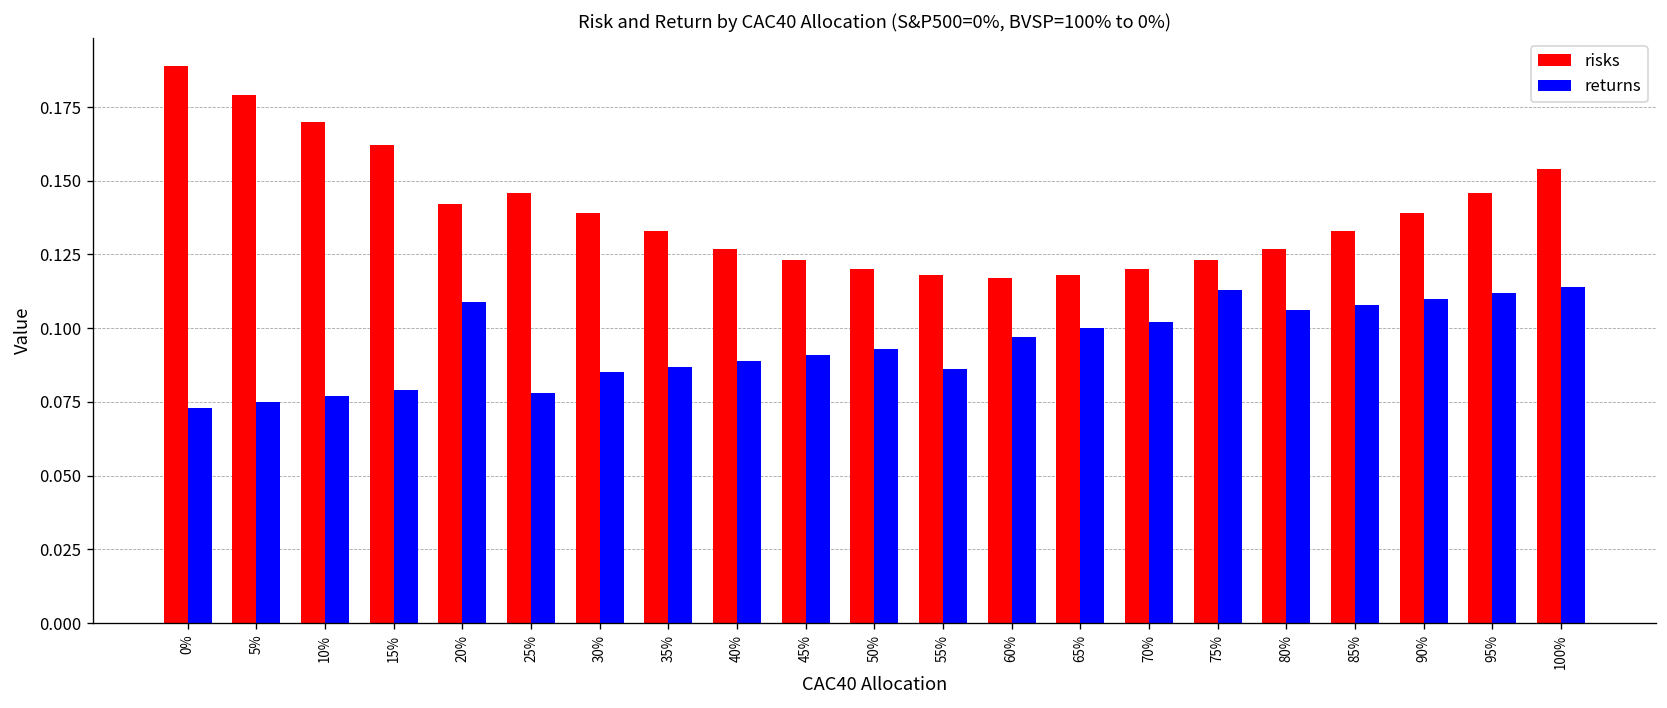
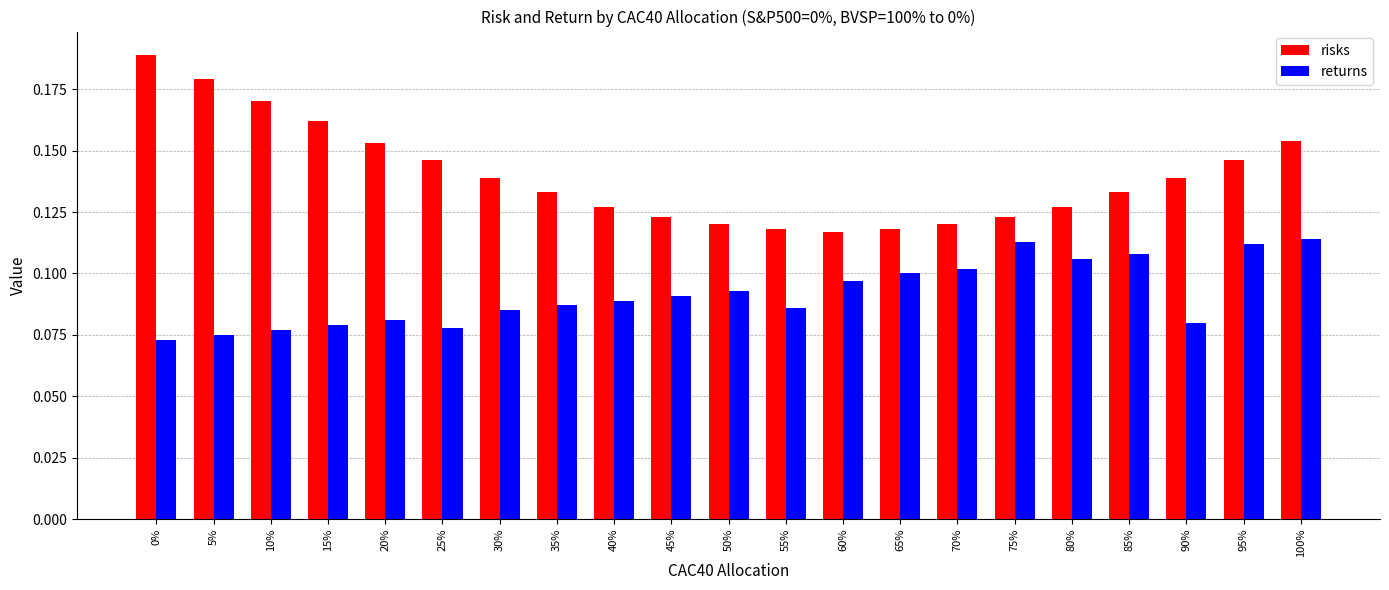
risks, 20%: 0.142 -> 0.153
returns, 20%: 0.109 -> 0.081
returns, 90%: 0.11 -> 0.08
